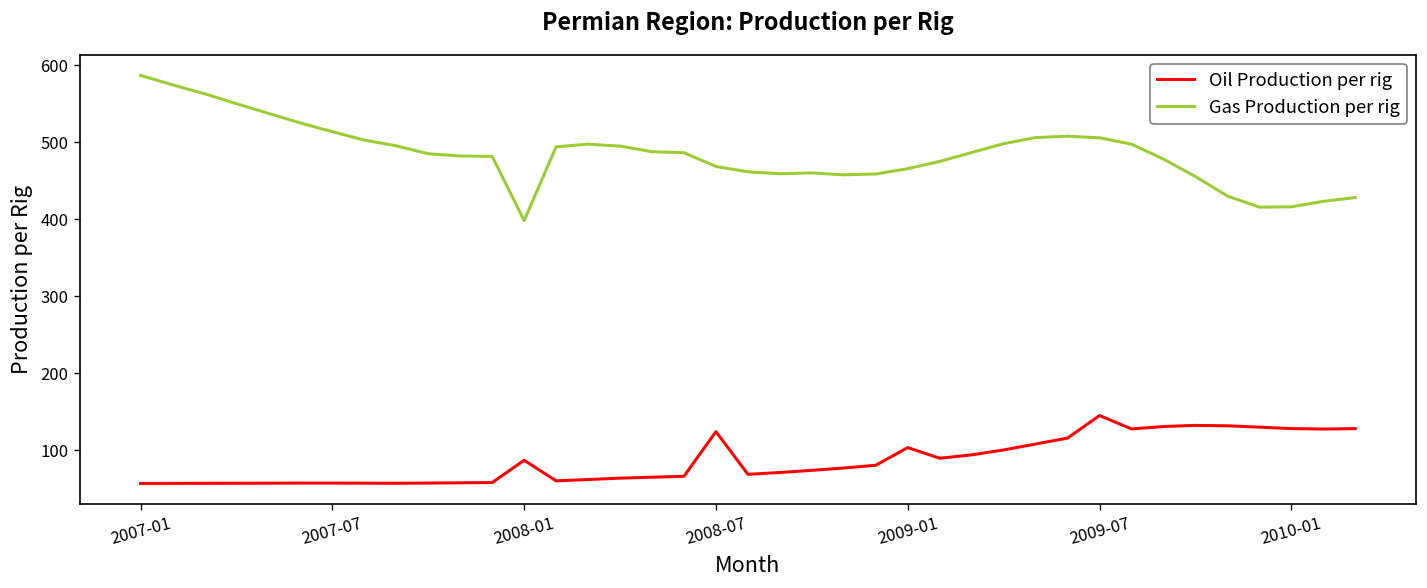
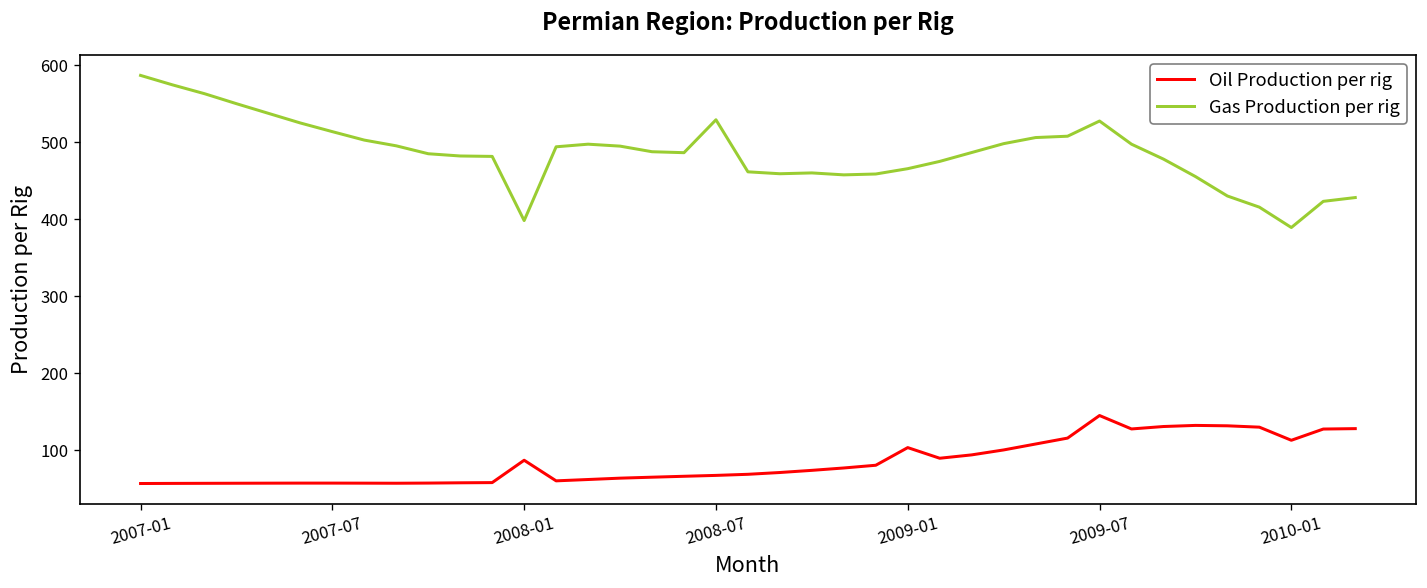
Oil Production per rig, 2008-07: 120 -> 70
Gas Production per rig, 2008-07: 470 -> 530
Gas Production per rig, 2009-07: 510 -> 530
Oil Production per rig, 2010-01: 130 -> 110
Gas Production per rig, 2010-01: 420 -> 390
